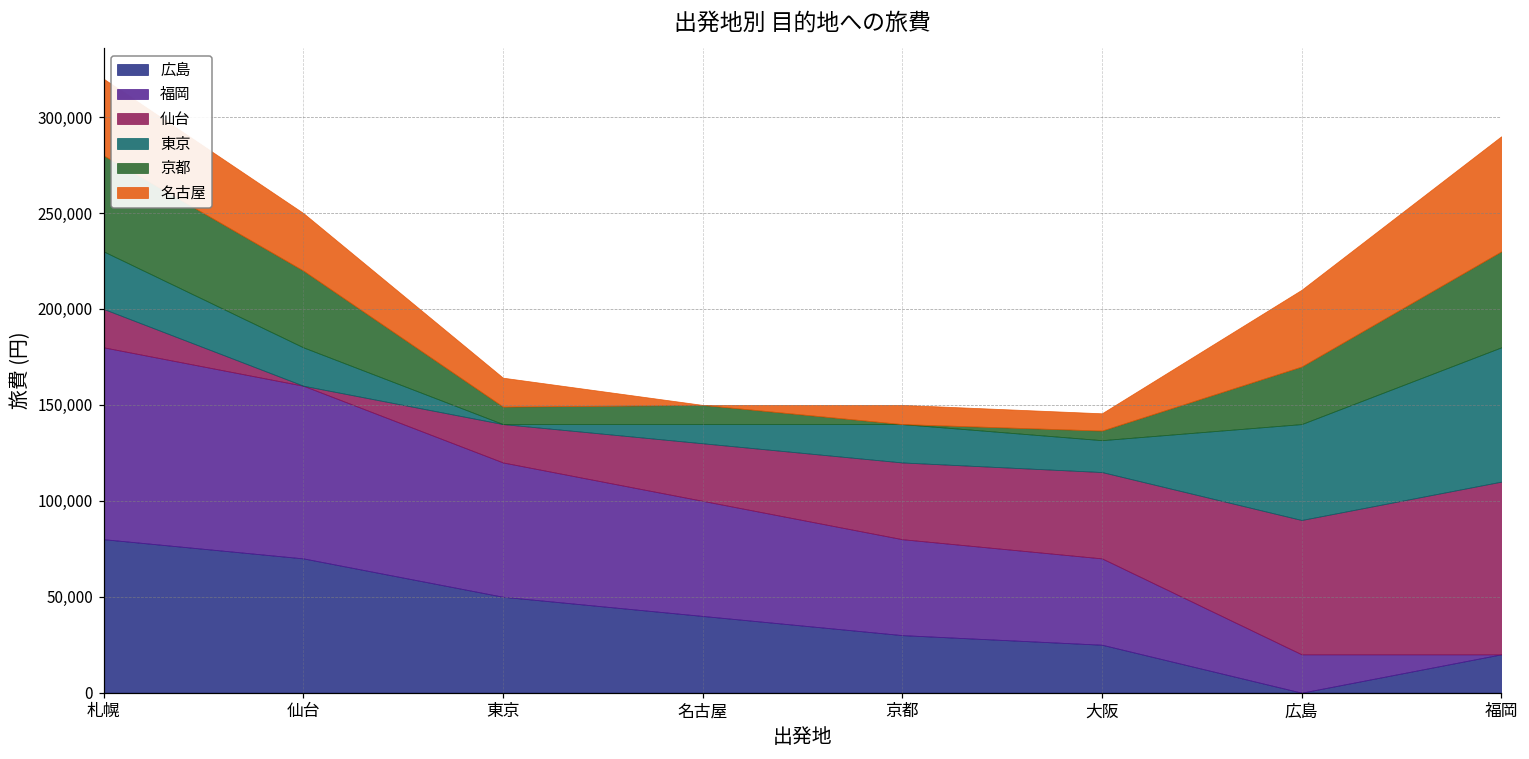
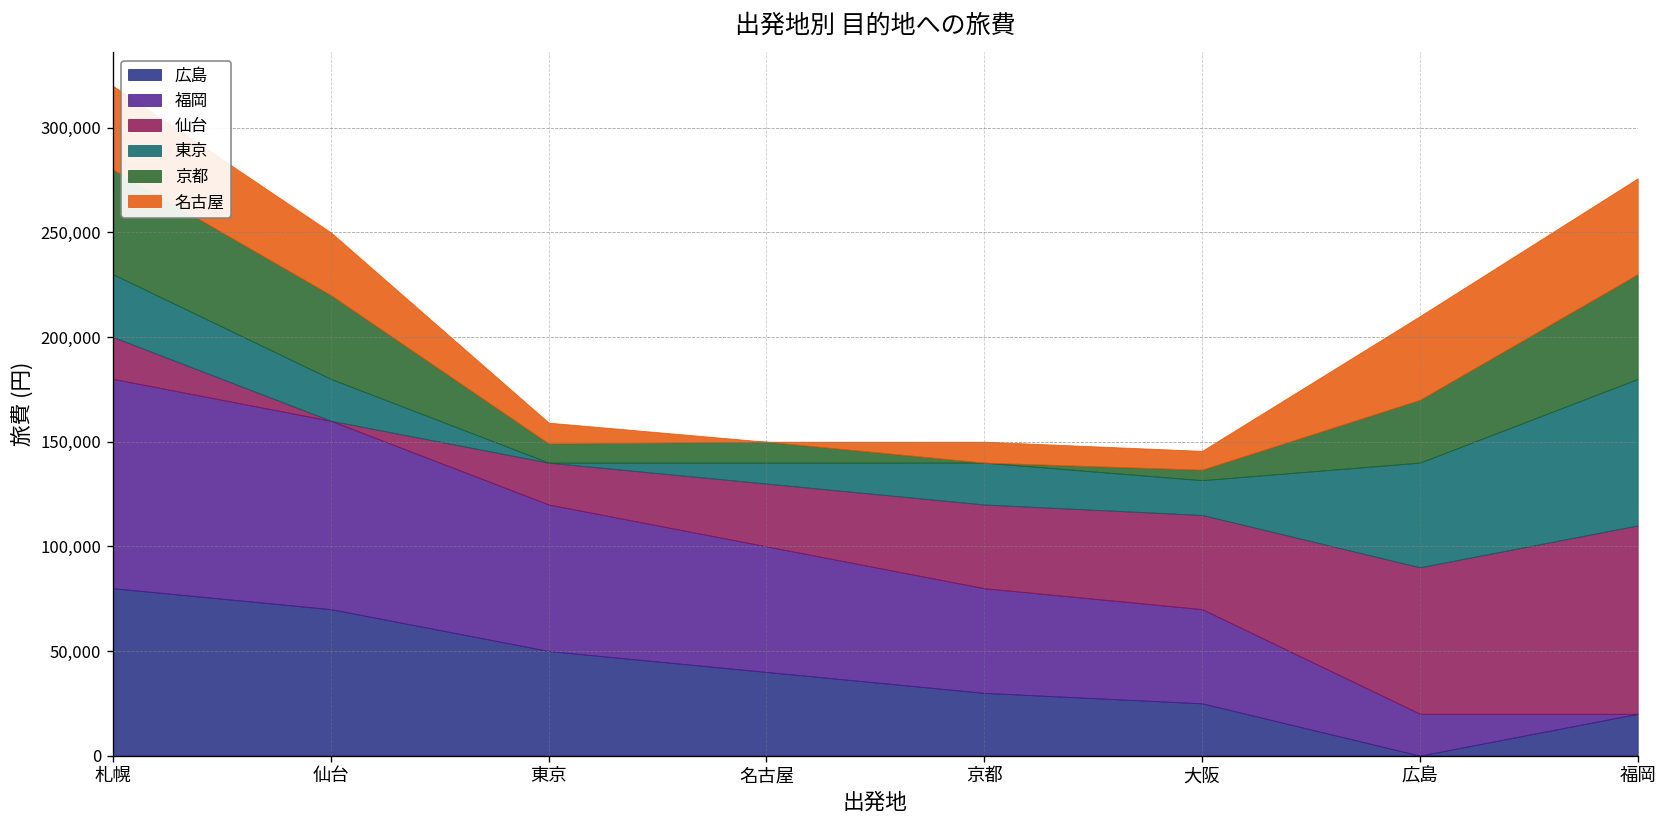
名古屋, 東京: 15,000 -> 10,000
名古屋, 福岡: 60,000 -> 46,000
